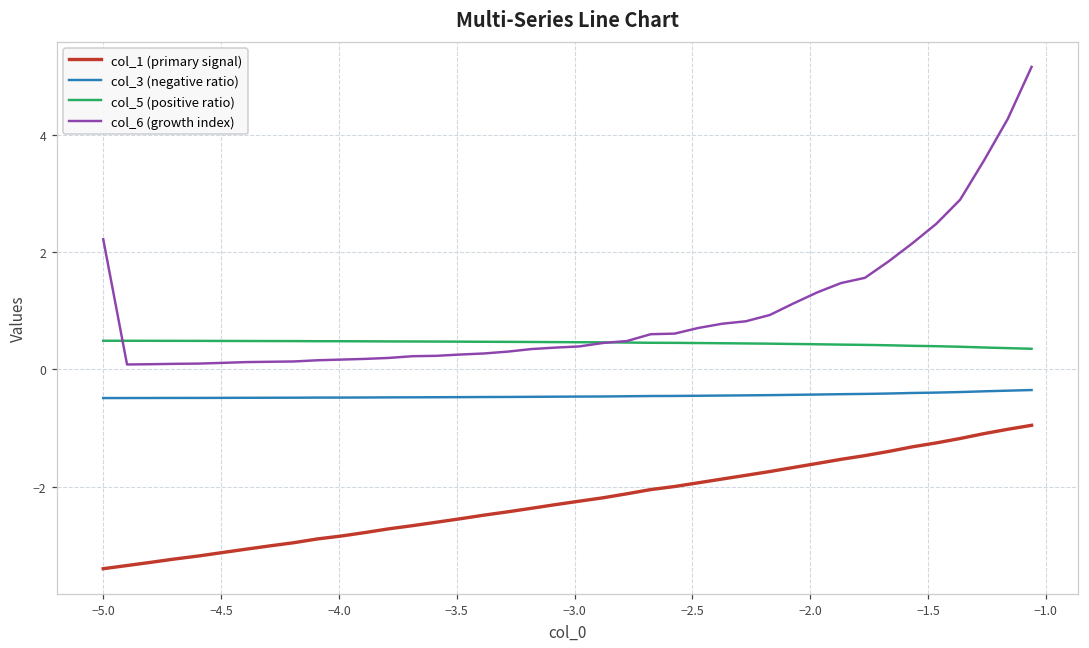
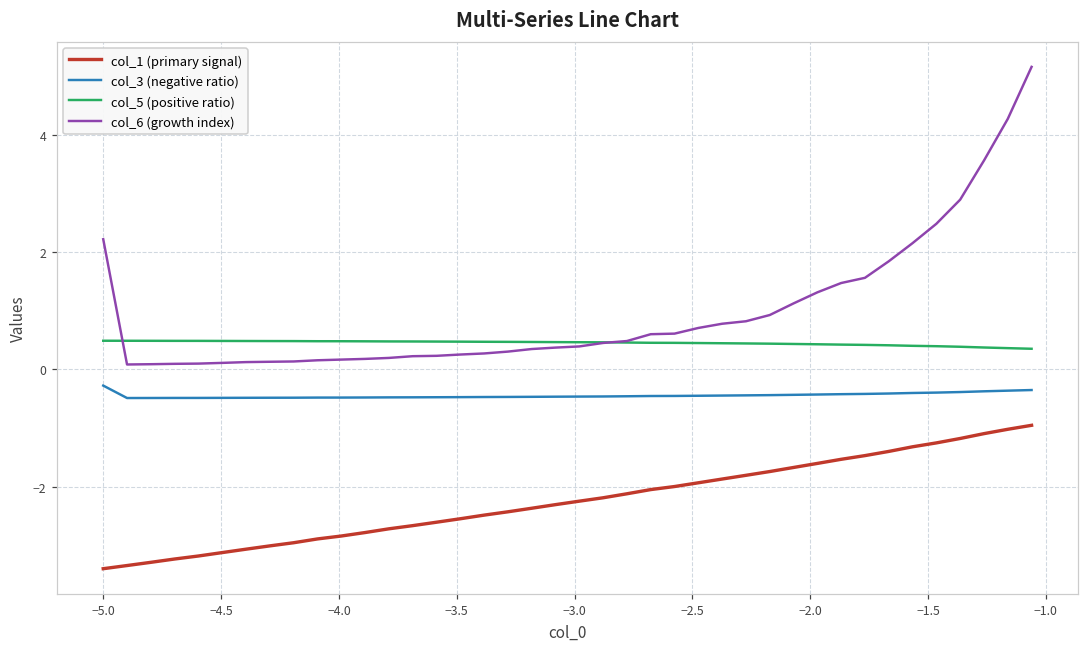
col_3 (negative ratio), −5.0: -0.5 -> -0.3
